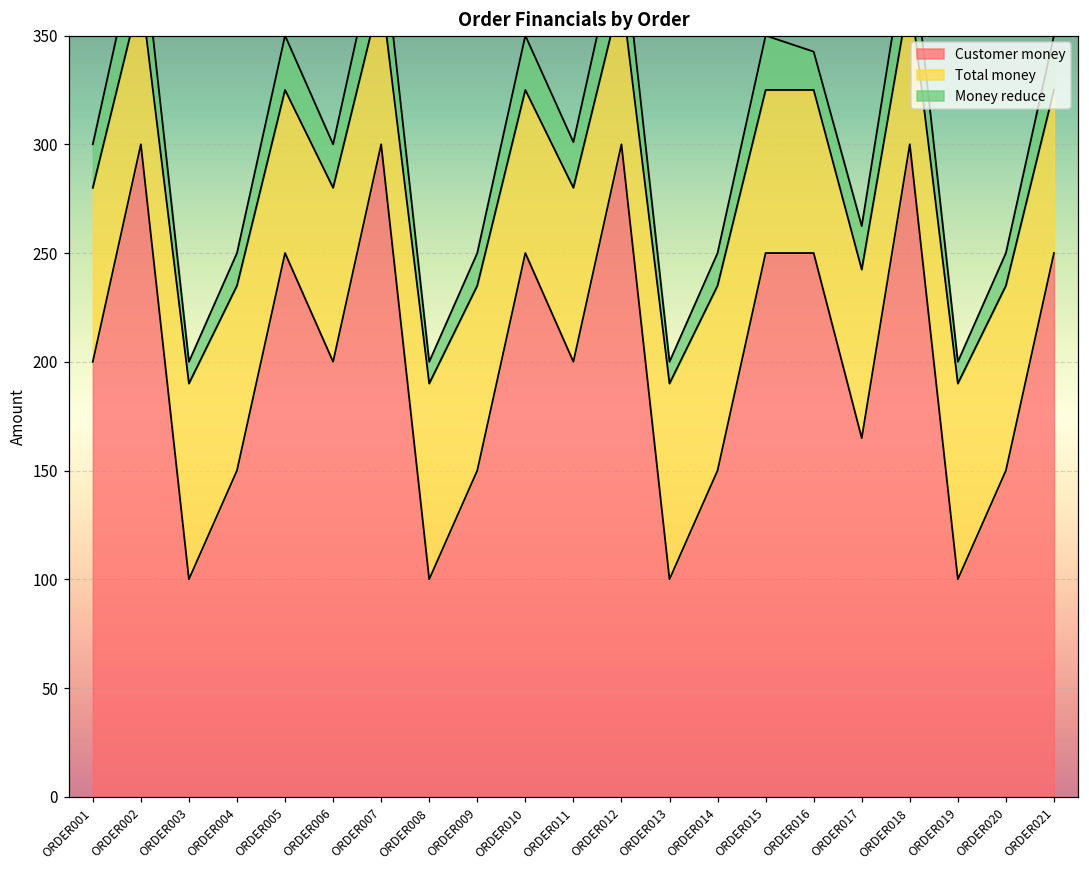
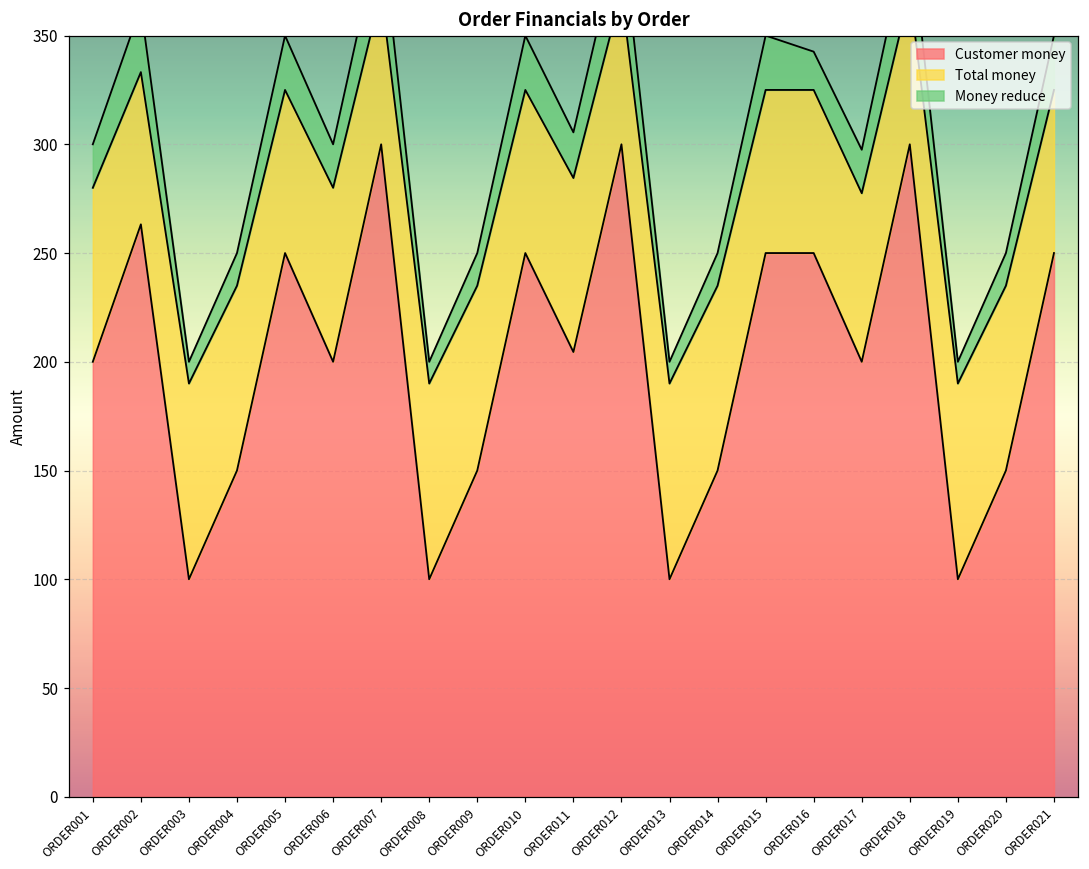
Customer money, ORDER002: 300 -> 263
Customer money, ORDER011: 200 -> 205
Customer money, ORDER017: 165 -> 200
